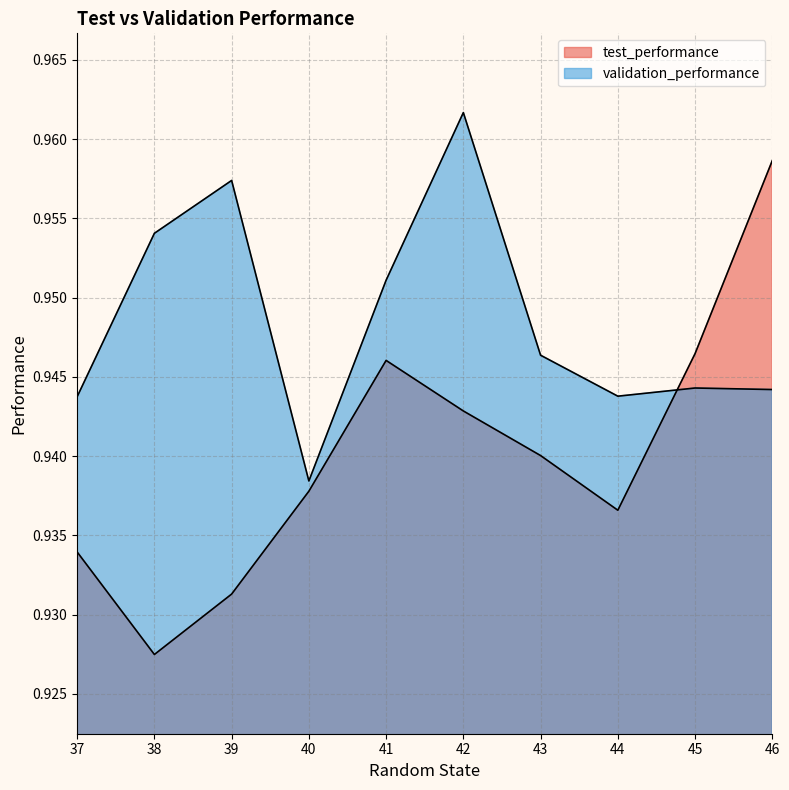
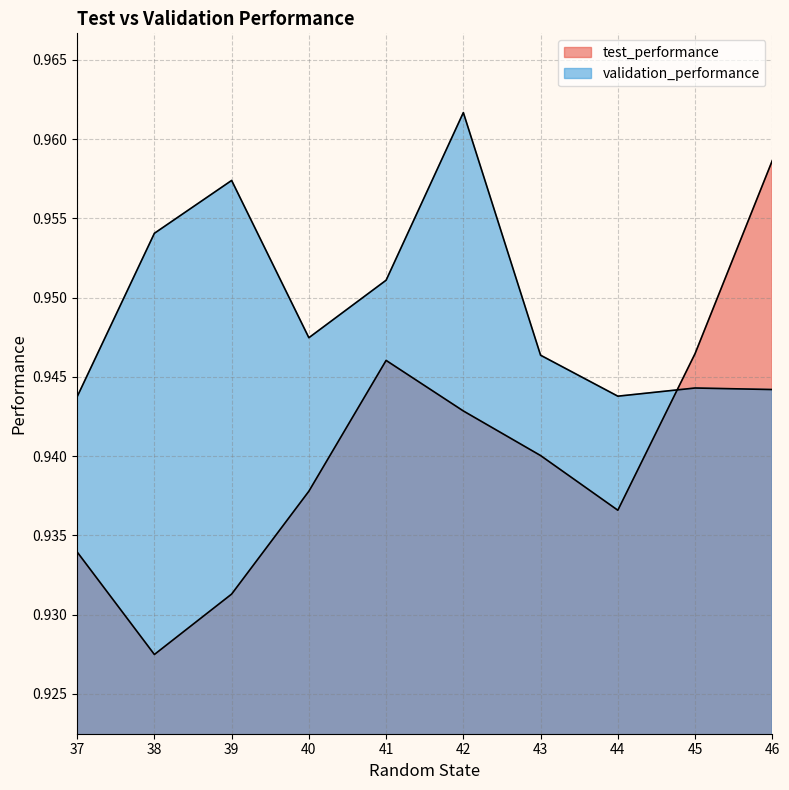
validation_performance, 40: 0.9384 -> 0.9475
